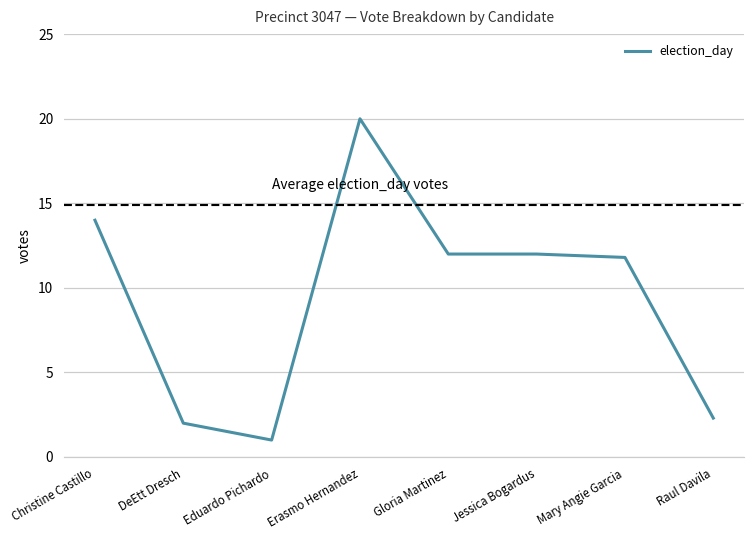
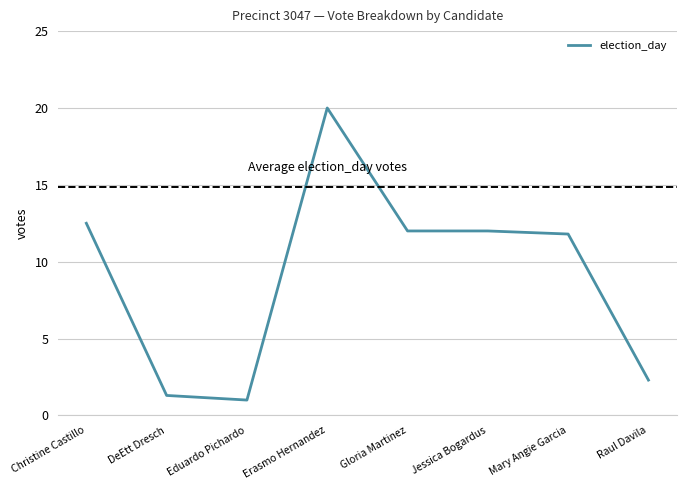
Christine Castillo: 14.0 -> 12.5
DeEtt Dresch: 2.0 -> 1.3
